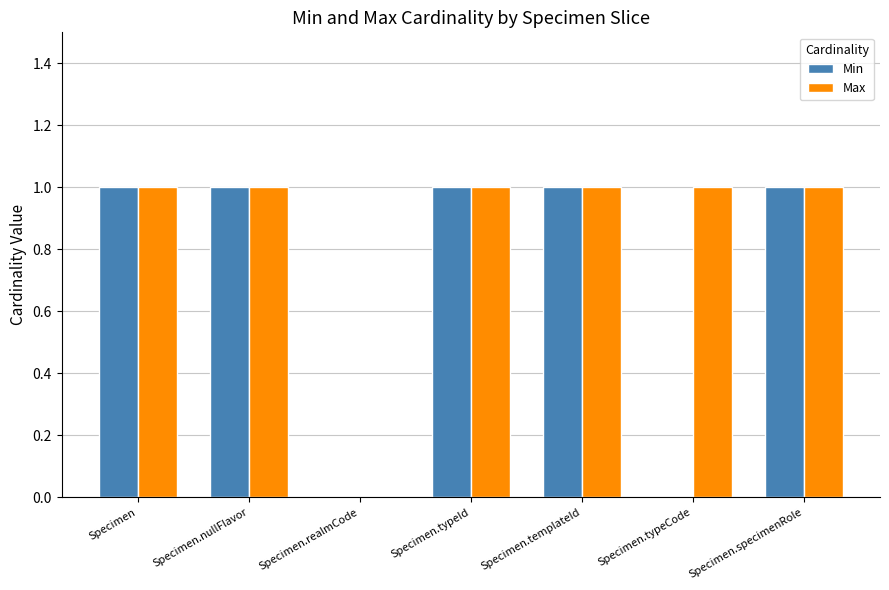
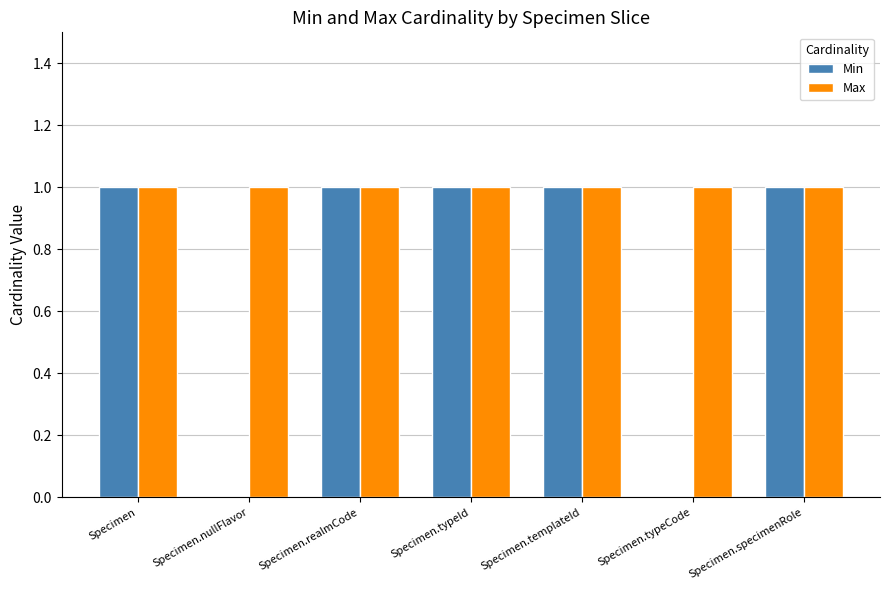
Min, Specimen.nullFlavor: 1 -> 0
Min, Specimen.realmCode: 0 -> 1
Max, Specimen.realmCode: 0 -> 1
